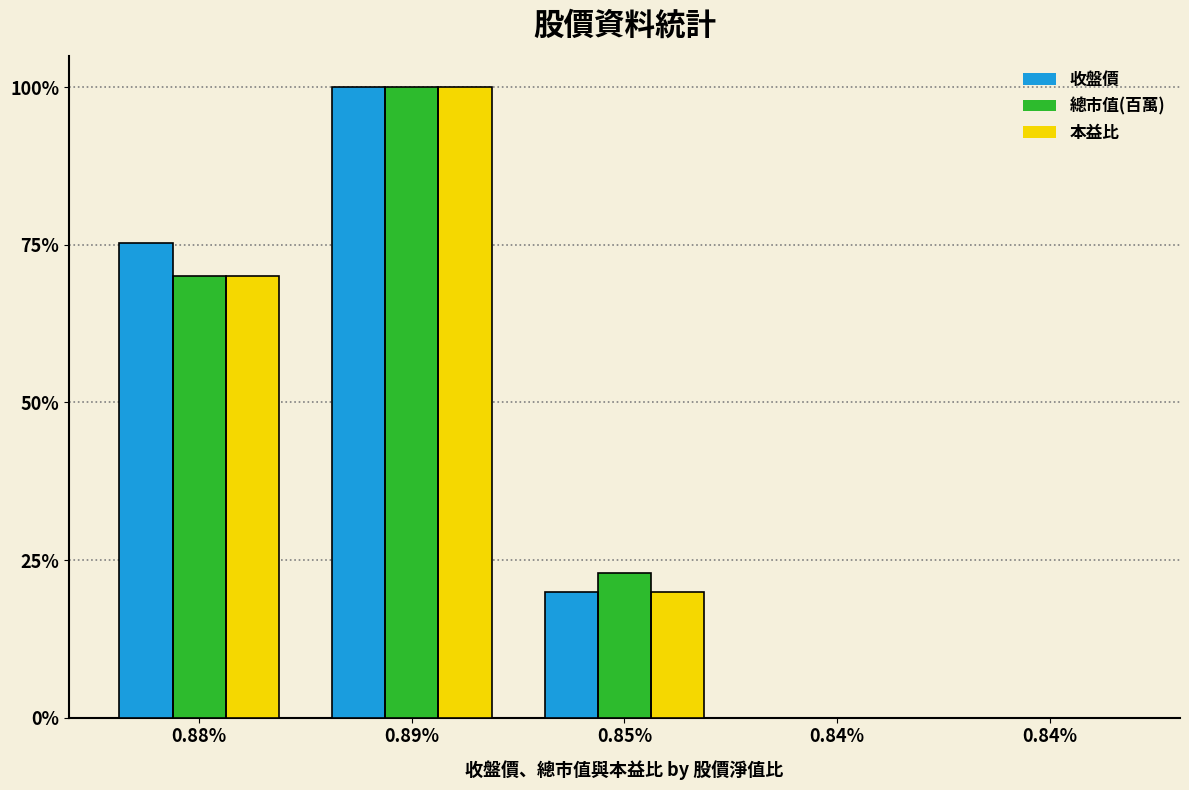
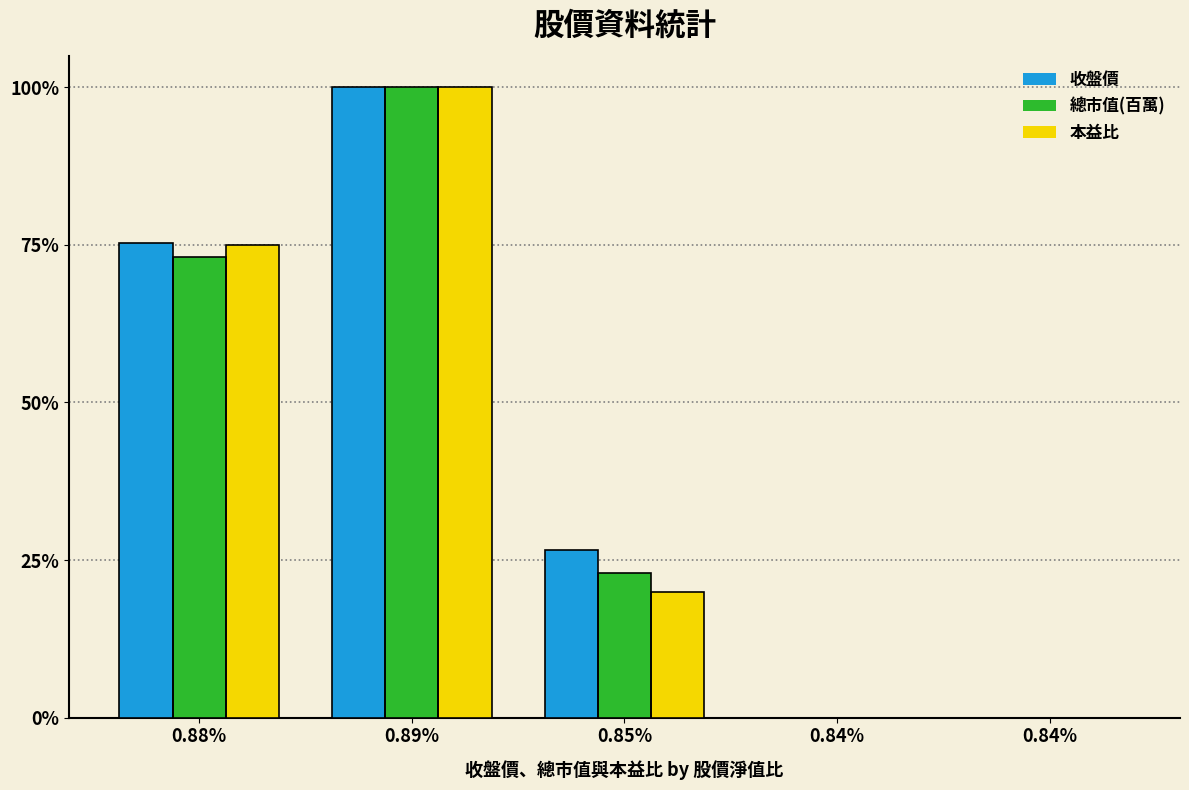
總市值(百萬), 0.88%: 70% -> 73%
本益比, 0.88%: 70% -> 75%
收盤價, 0.85%: 20% -> 27%
